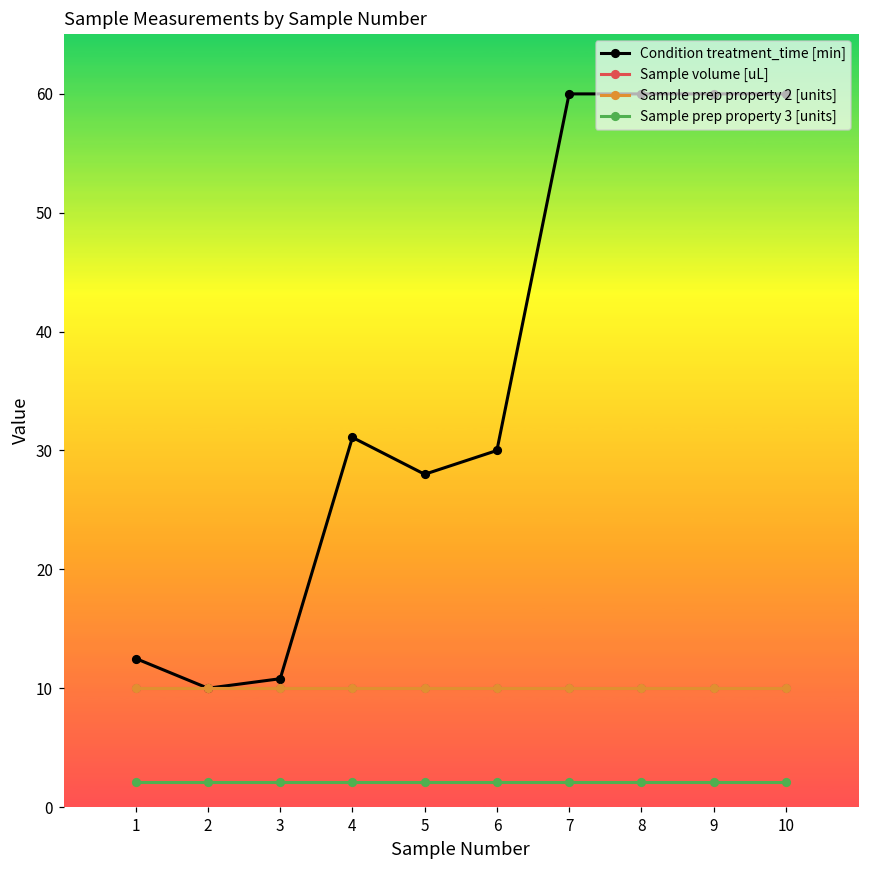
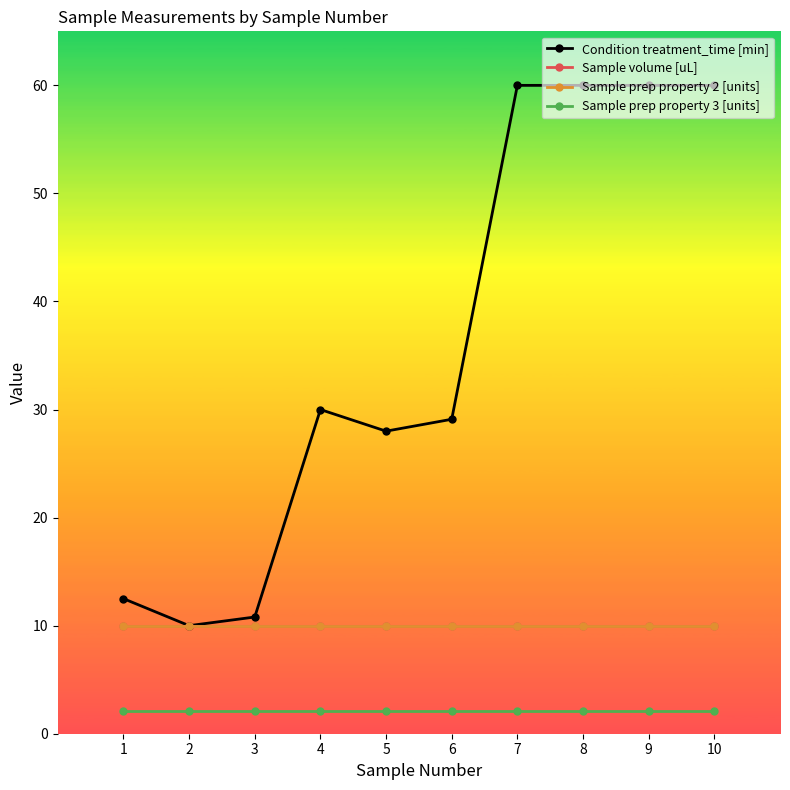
Condition treatment_time [min], 4: 31.1 -> 30.0
Condition treatment_time [min], 6: 30.0 -> 29.1
